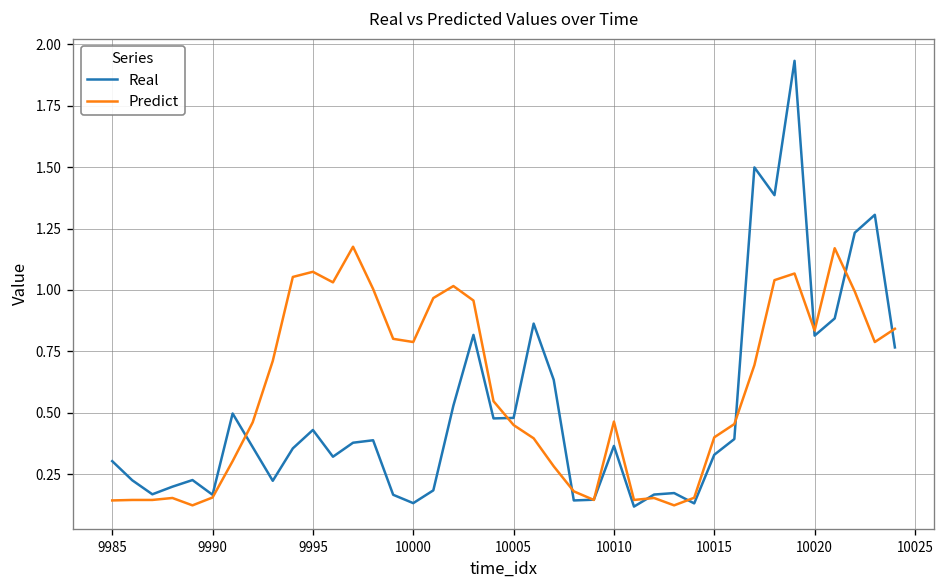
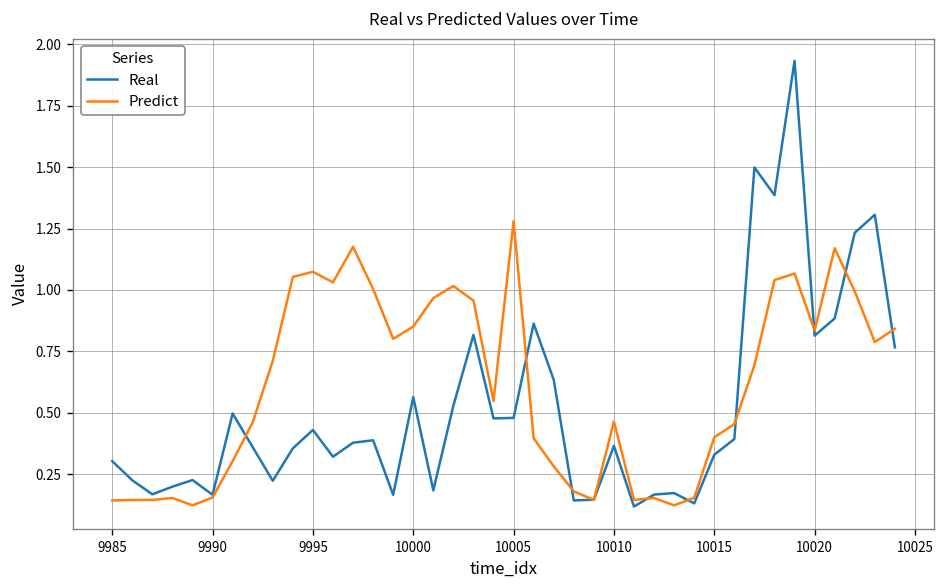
Real, 10000: 0.13 -> 0.56
Predict, 10000: 0.79 -> 0.85
Predict, 10005: 0.45 -> 1.28
